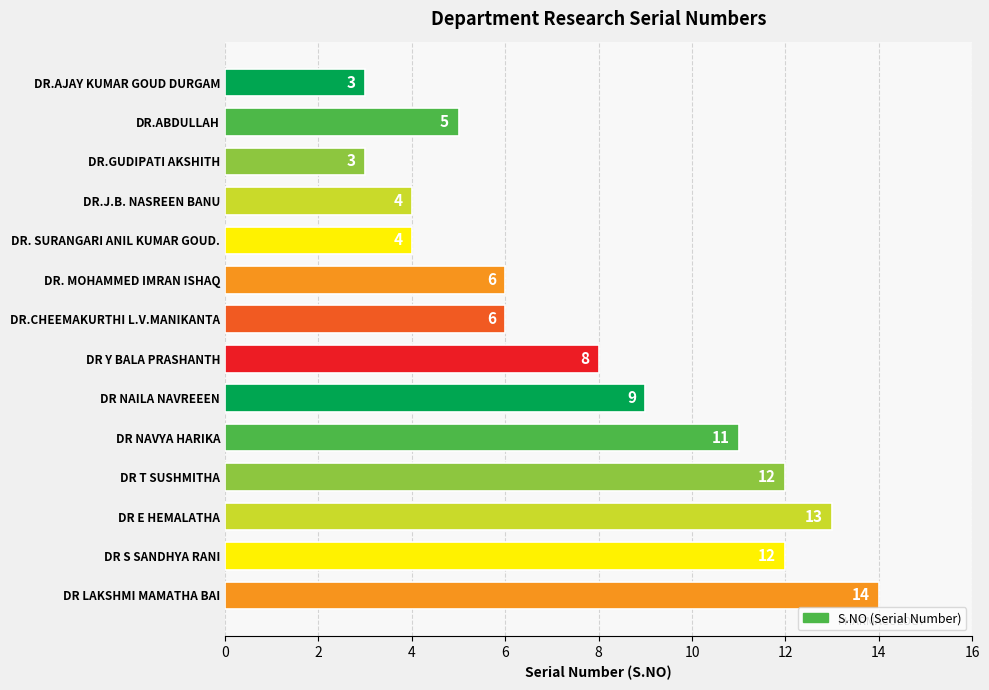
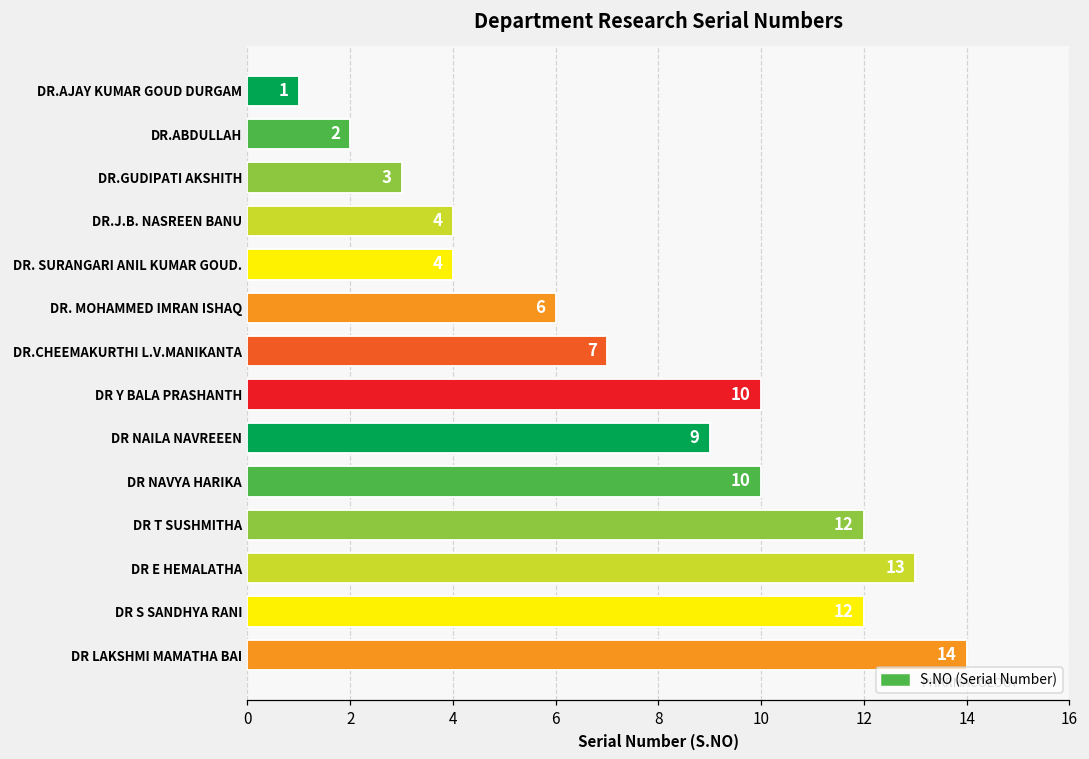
DR.AJAY KUMAR GOUD DURGAM: 3 -> 1
DR.ABDULLAH: 5 -> 2
DR.CHEEMAKURTHI L.V.MANIKANTA: 6 -> 7
DR Y BALA PRASHANTH: 8 -> 10
DR NAVYA HARIKA: 11 -> 10
